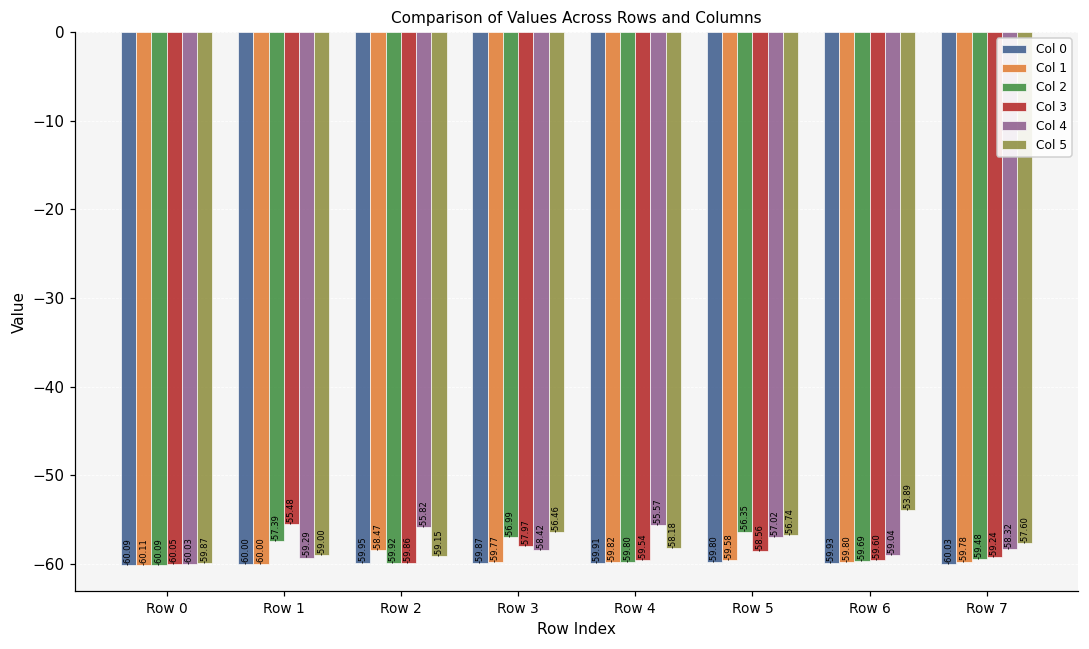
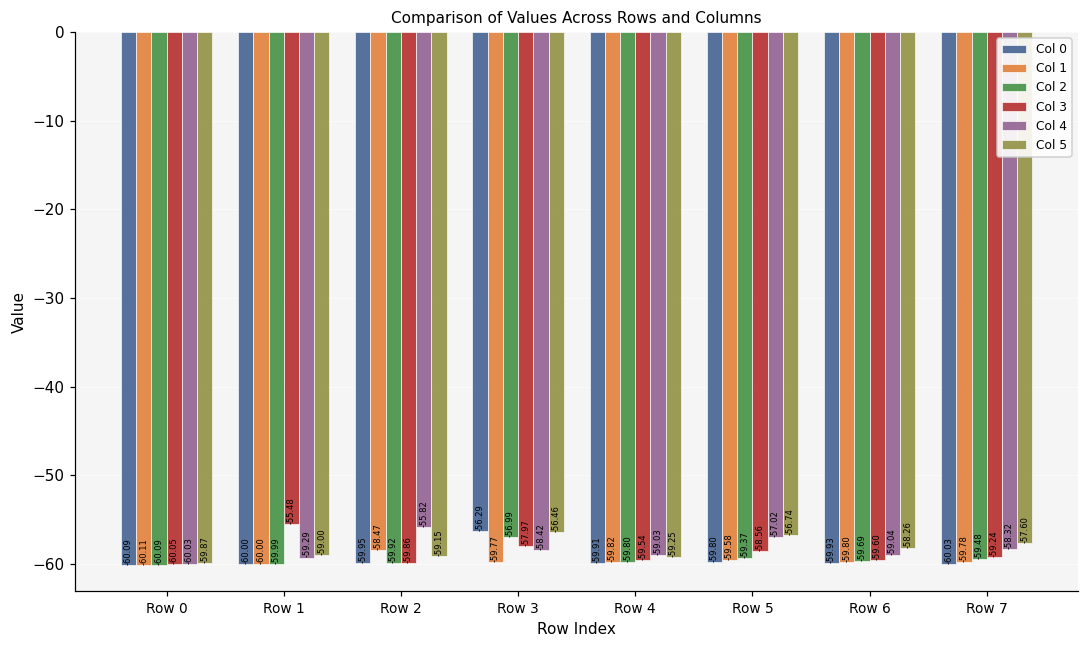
Col 2, Row 1: -57.39 -> -59.99
Col 0, Row 3: -59.87 -> -56.29
Col 4, Row 4: -55.57 -> -59.03
Col 5, Row 4: -58.18 -> -59.25
Col 2, Row 5: -56.35 -> -59.37
Col 5, Row 6: -53.89 -> -58.26
